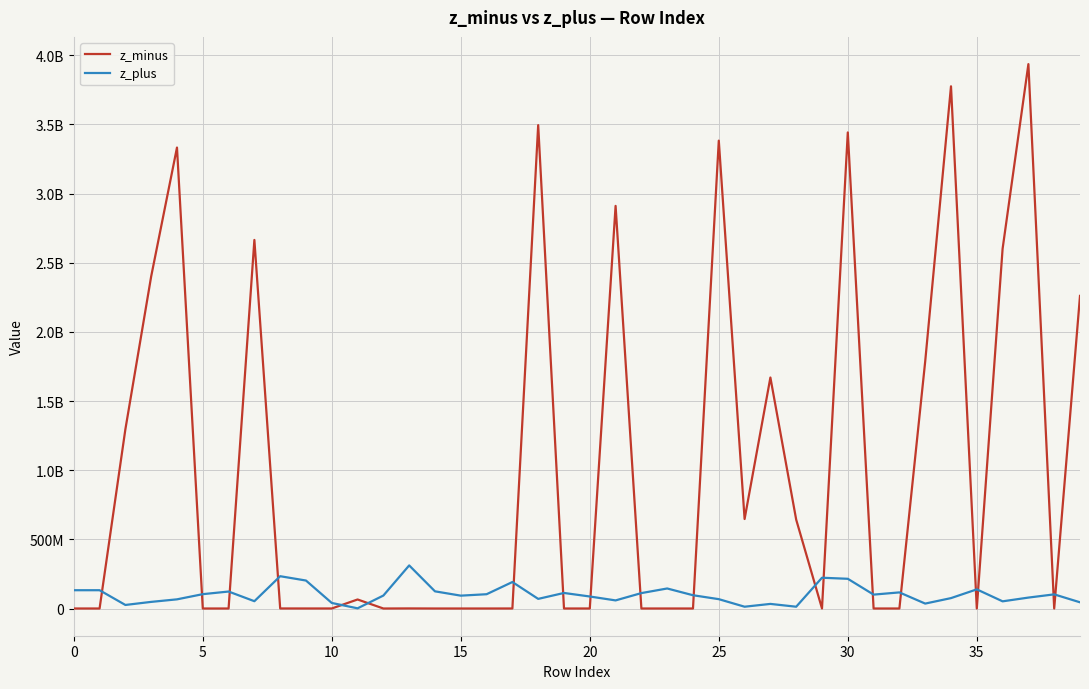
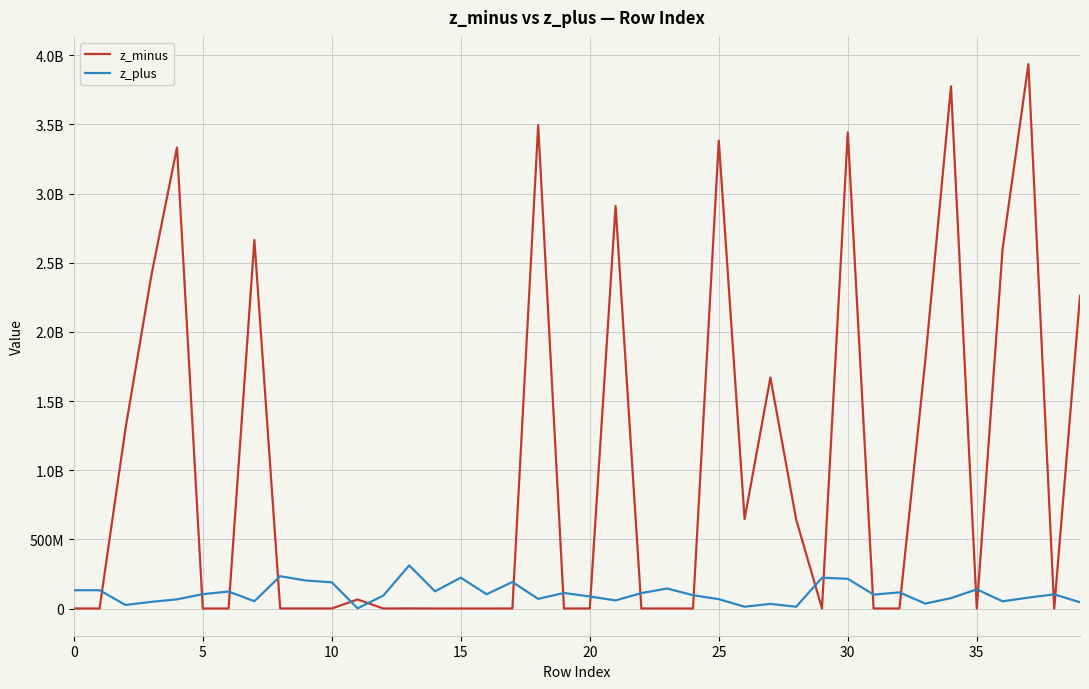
z_plus, 10: 40000000 -> 190000000
z_plus, 15: 90000000 -> 220000000
